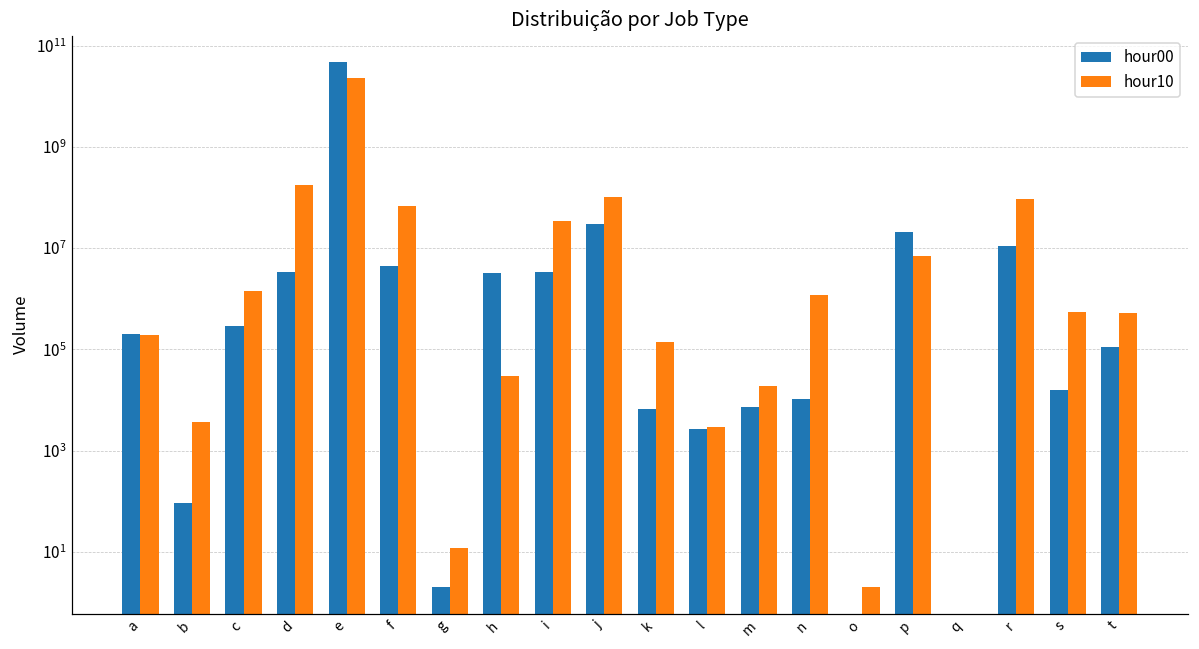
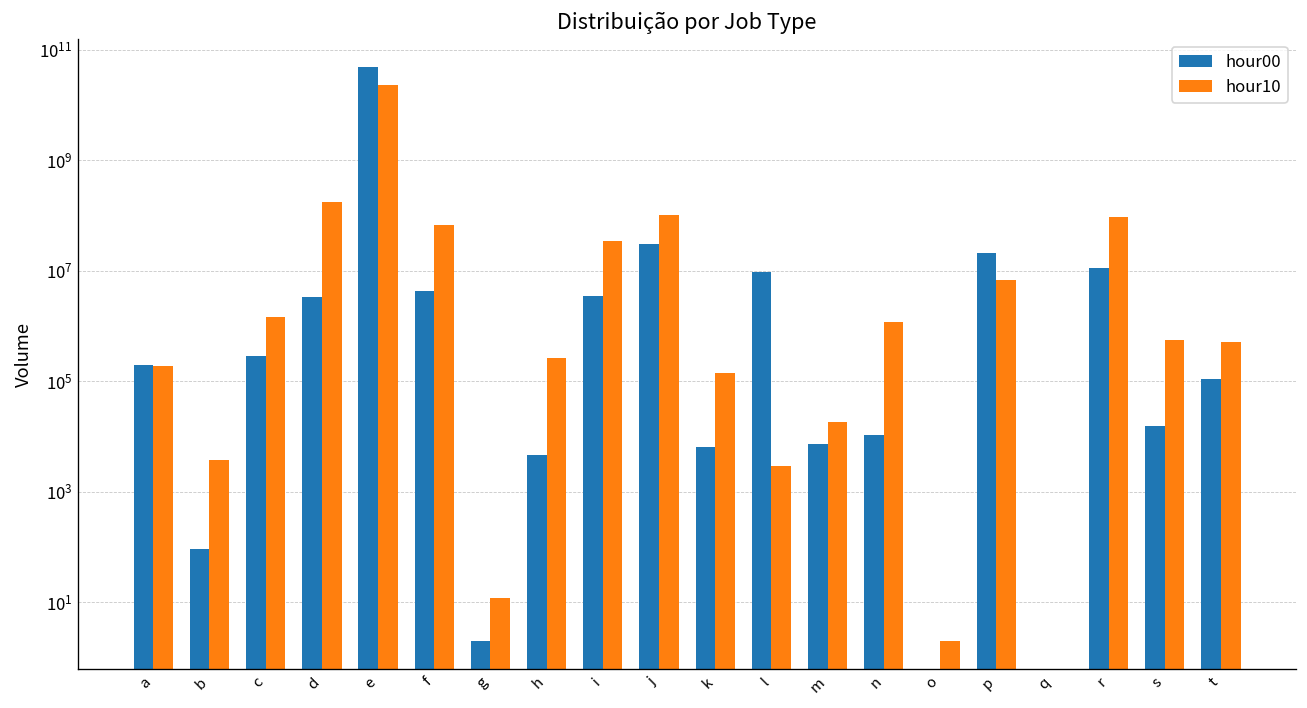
hour00, h: 3000000 -> 5000
hour10, h: 30000 -> 300000
hour00, l: 3000 -> 10000000
